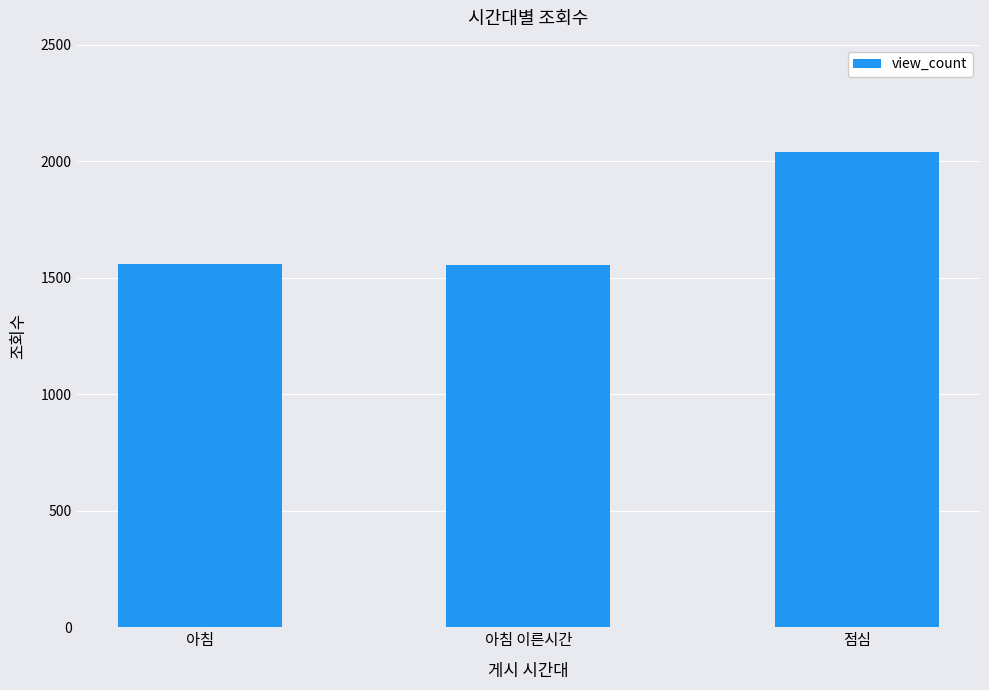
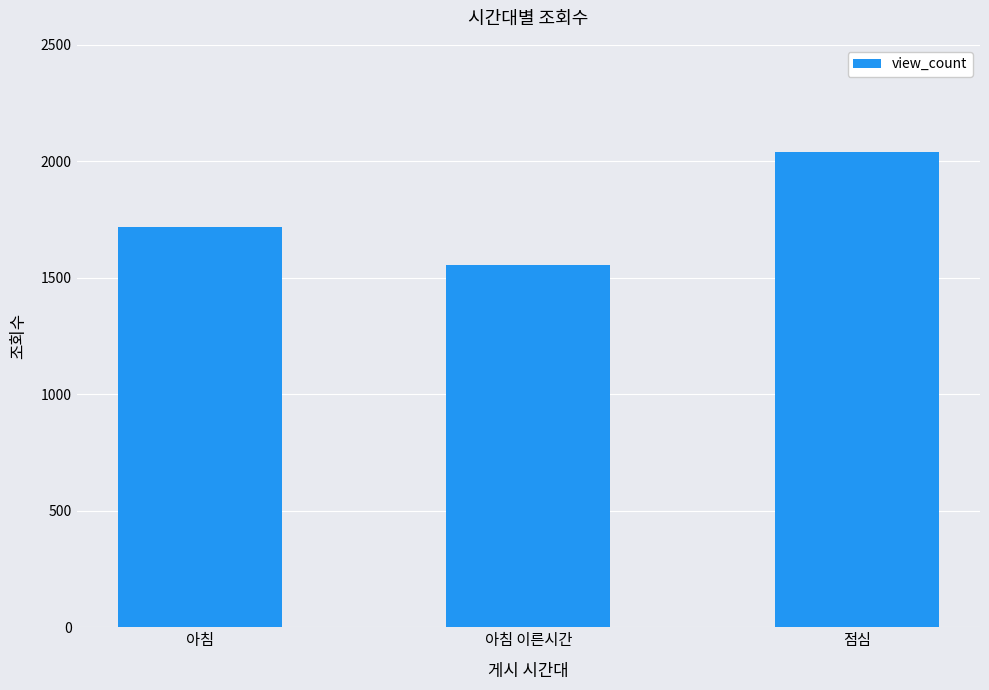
아침: 1560 -> 1720
